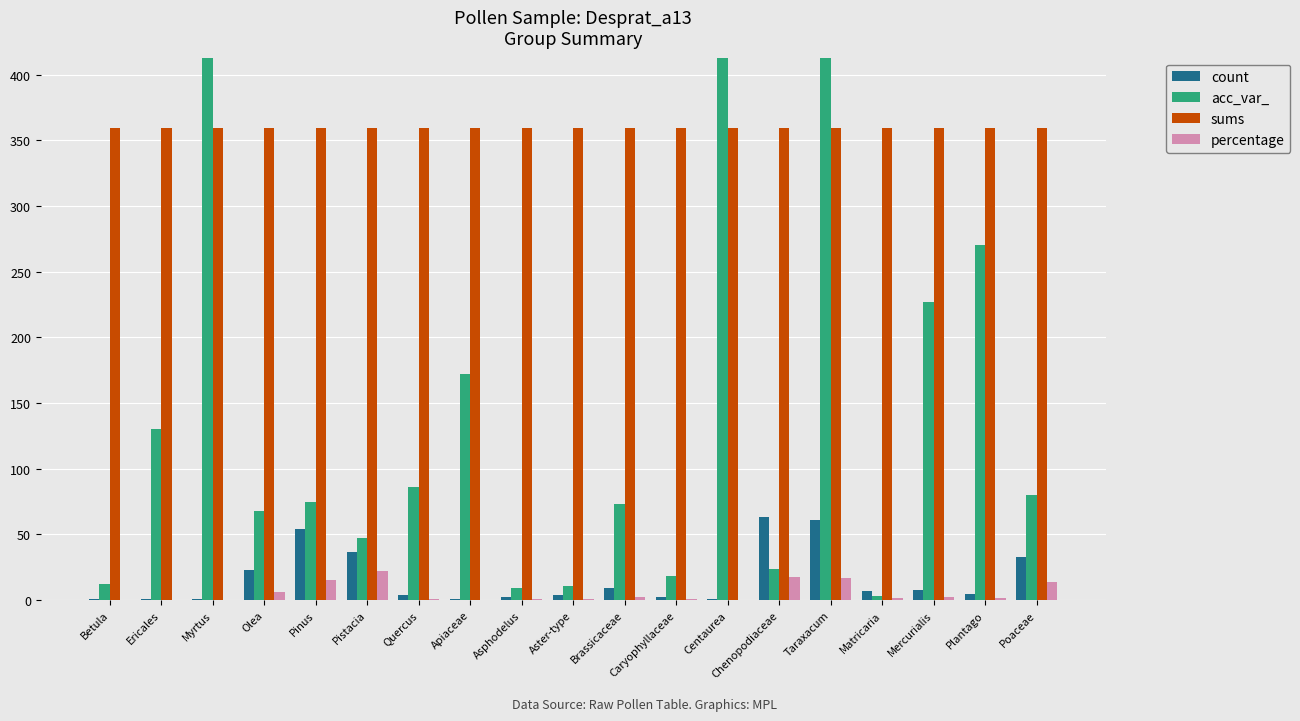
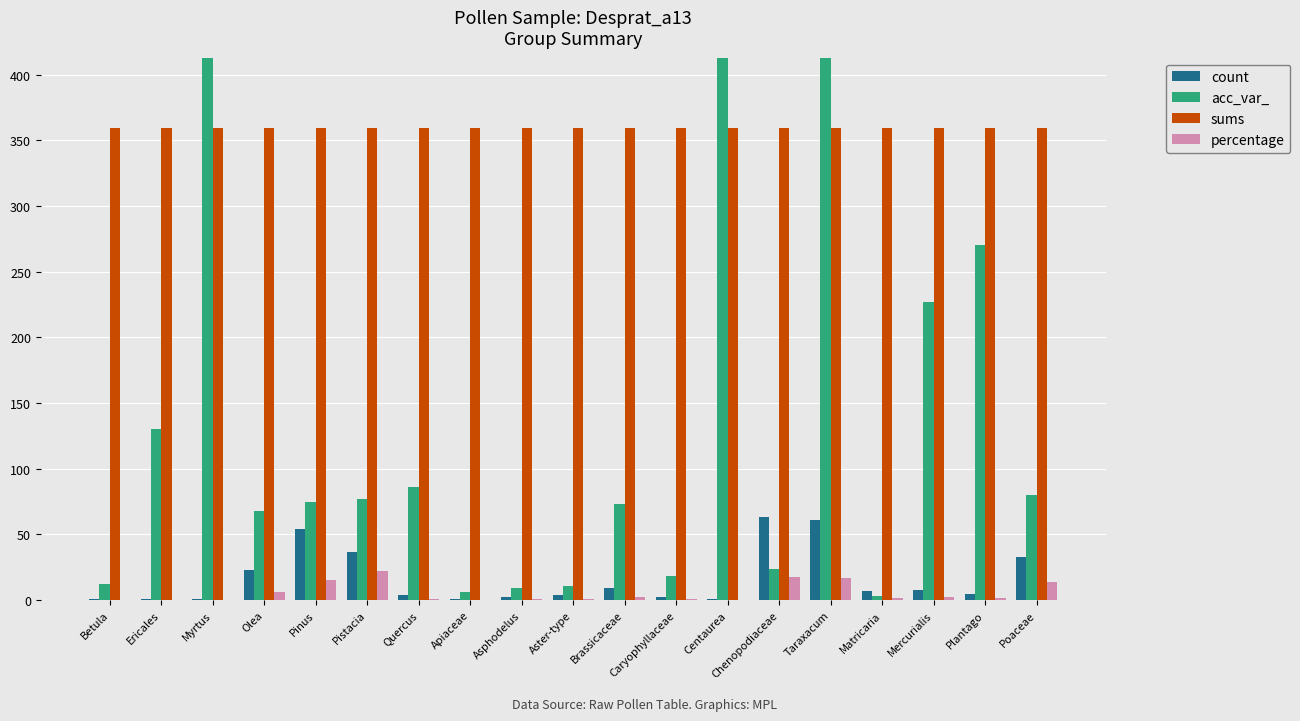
acc_var_, Pistacia: 48 -> 77
acc_var_, Apiaceae: 172 -> 6
